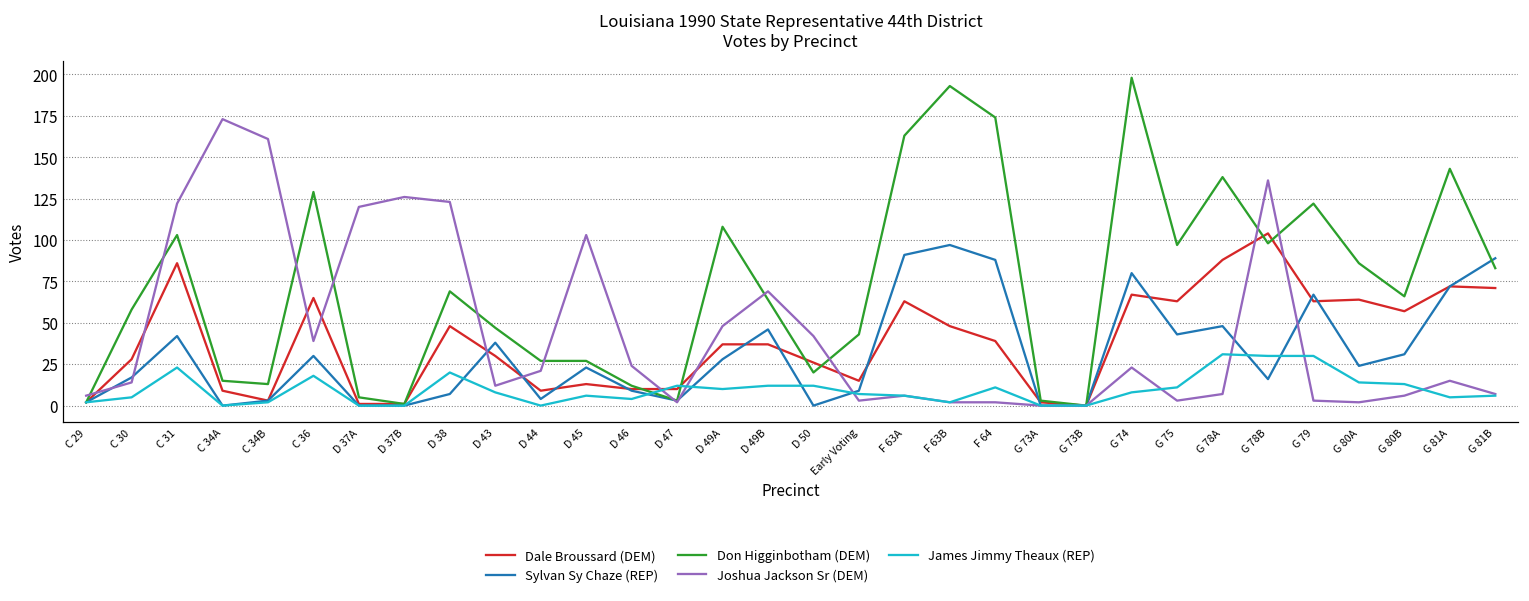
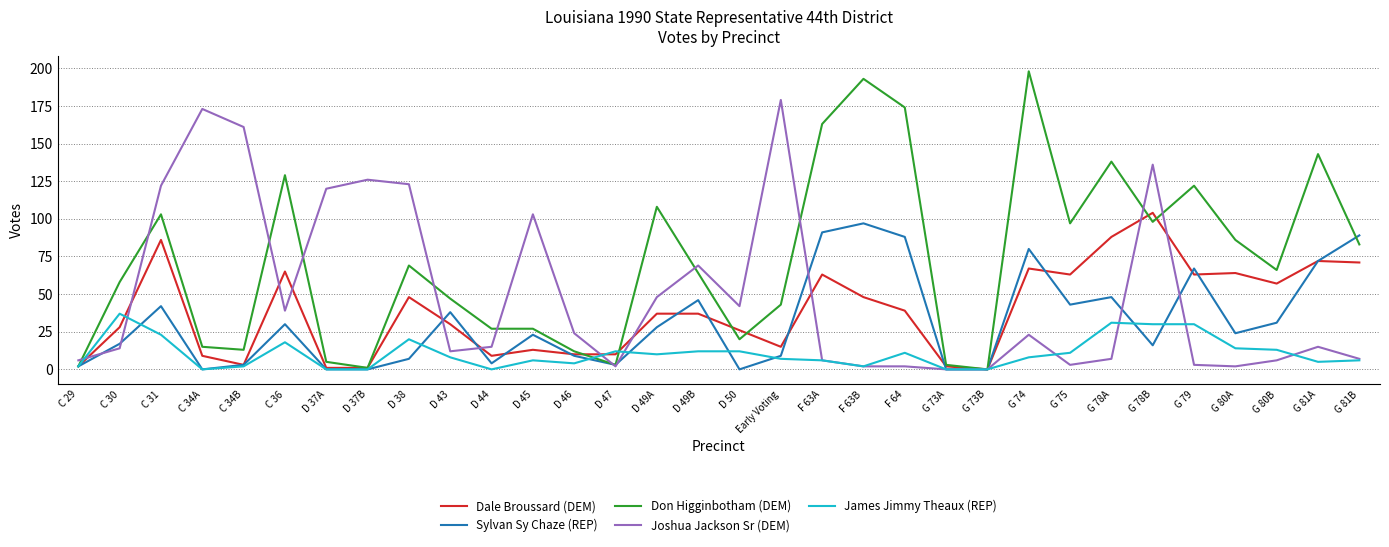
James Jimmy Theaux (REP), C 30: 5 -> 37
Joshua Jackson Sr (DEM), D 44: 21 -> 15
Joshua Jackson Sr (DEM), Early Voting: 3 -> 179
